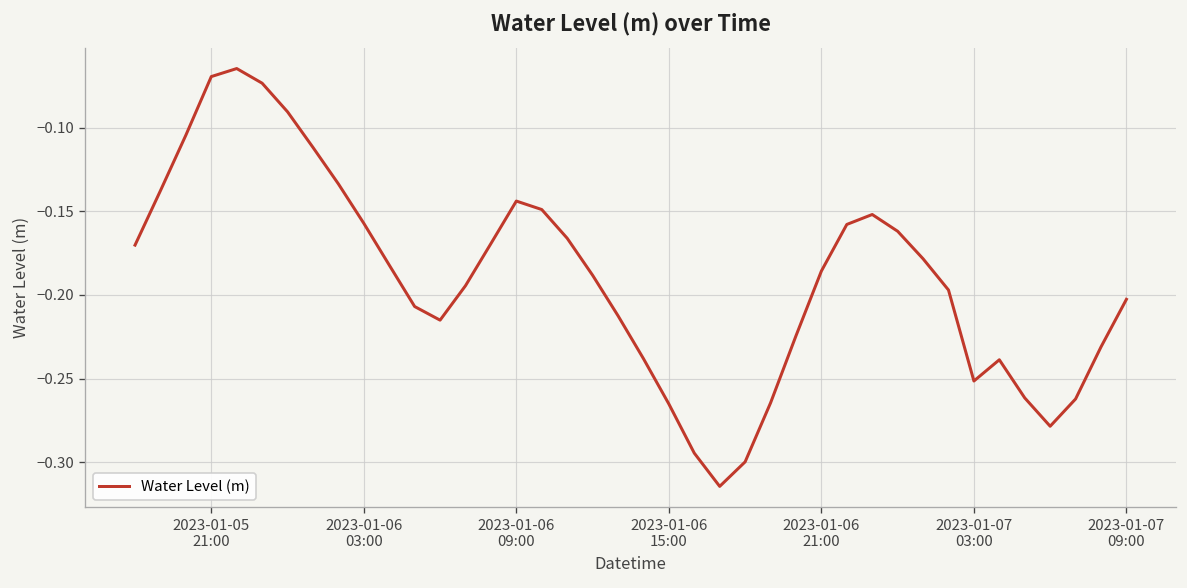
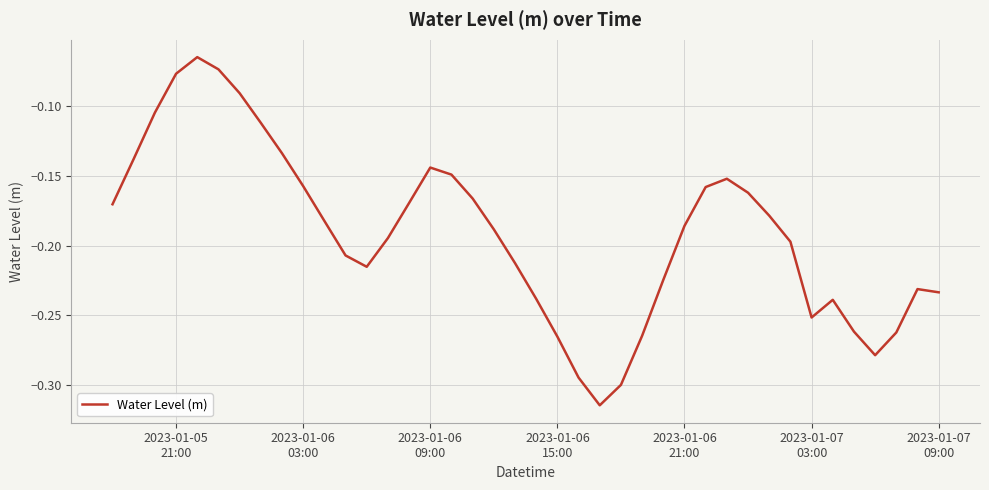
2023-01-05 21:00: -0.069 -> -0.077
2023-01-07 09:00: -0.203 -> -0.233
